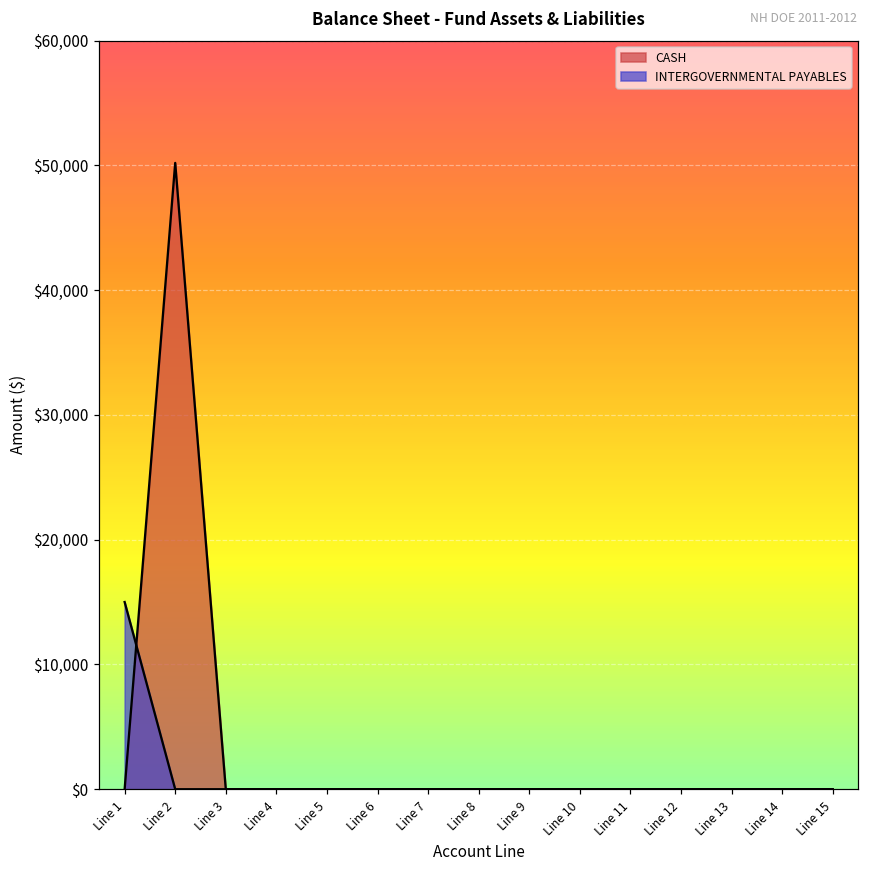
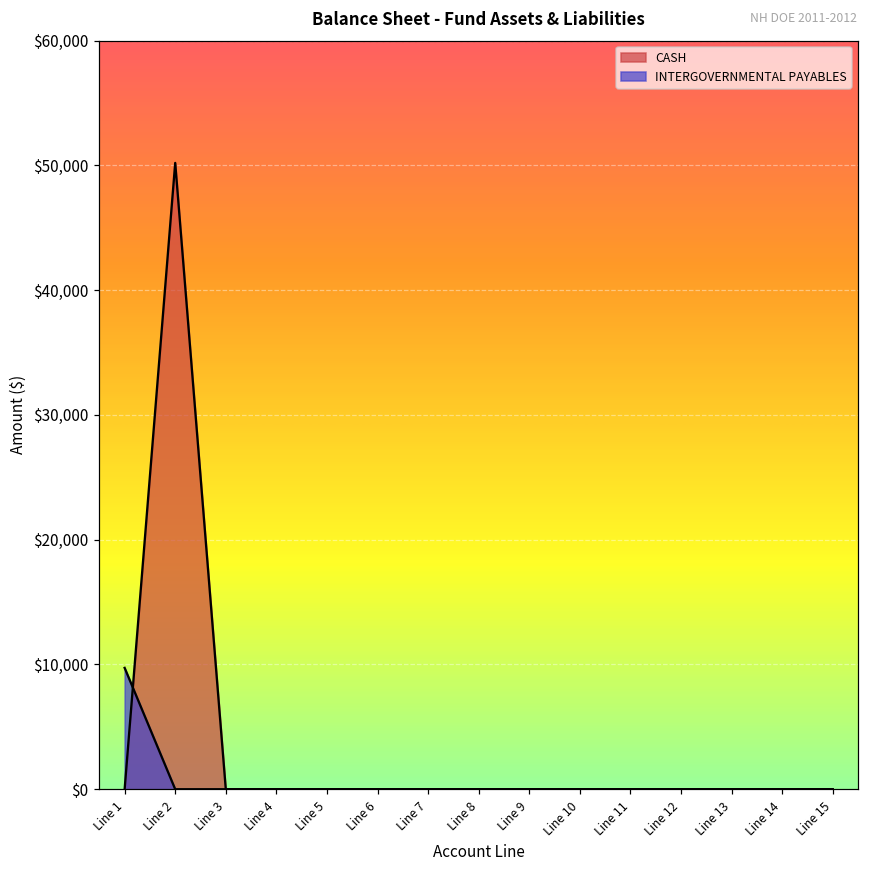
INTERGOVERNMENTAL PAYABLES, Line 1: $15,000 -> $9,700
